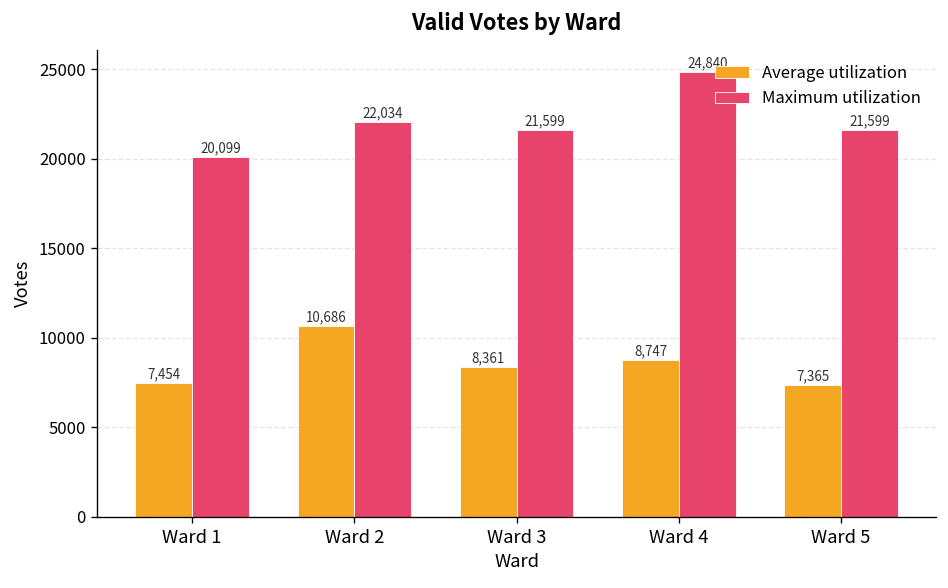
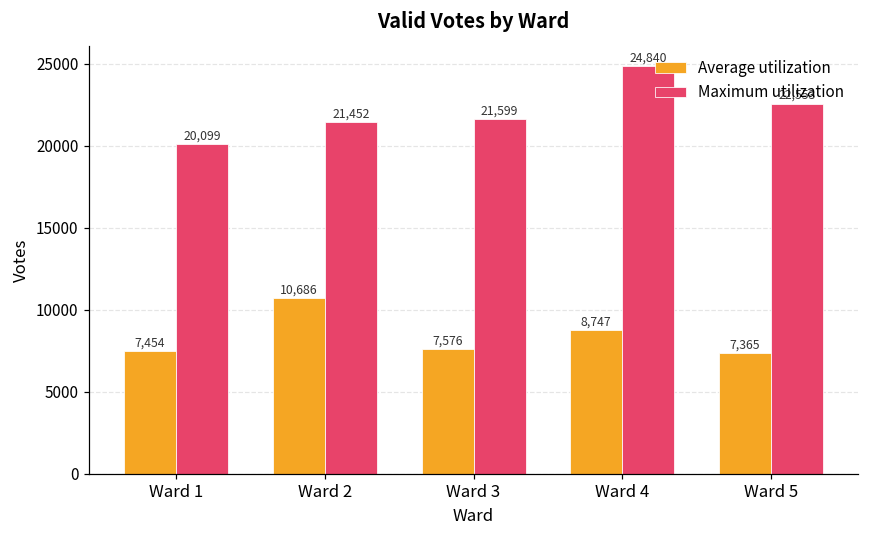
Maximum utilization, Ward 2: 22,034 -> 21,452
Average utilization, Ward 3: 8,361 -> 7,576
Maximum utilization, Ward 5: 21,599 -> 22,553
